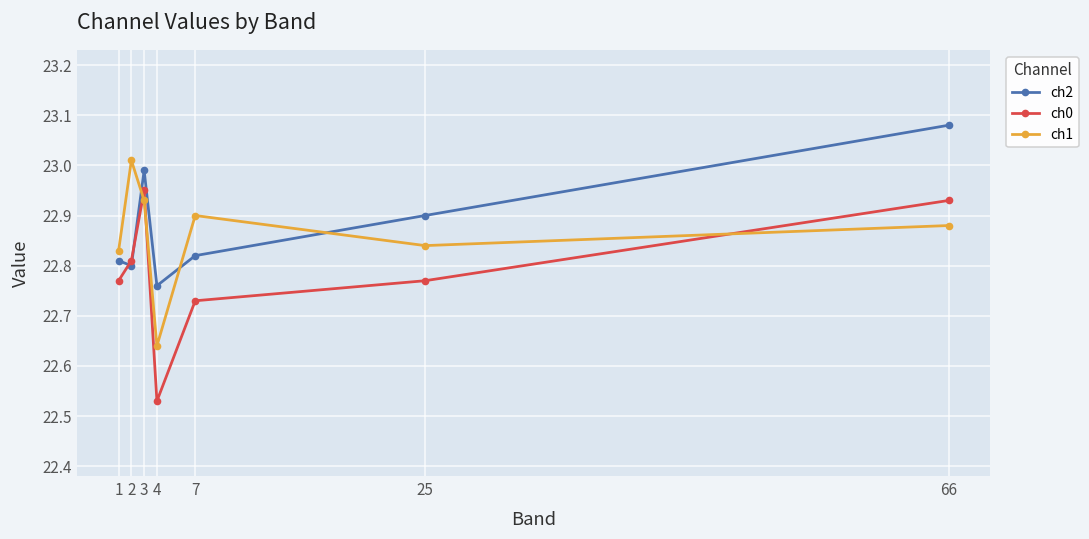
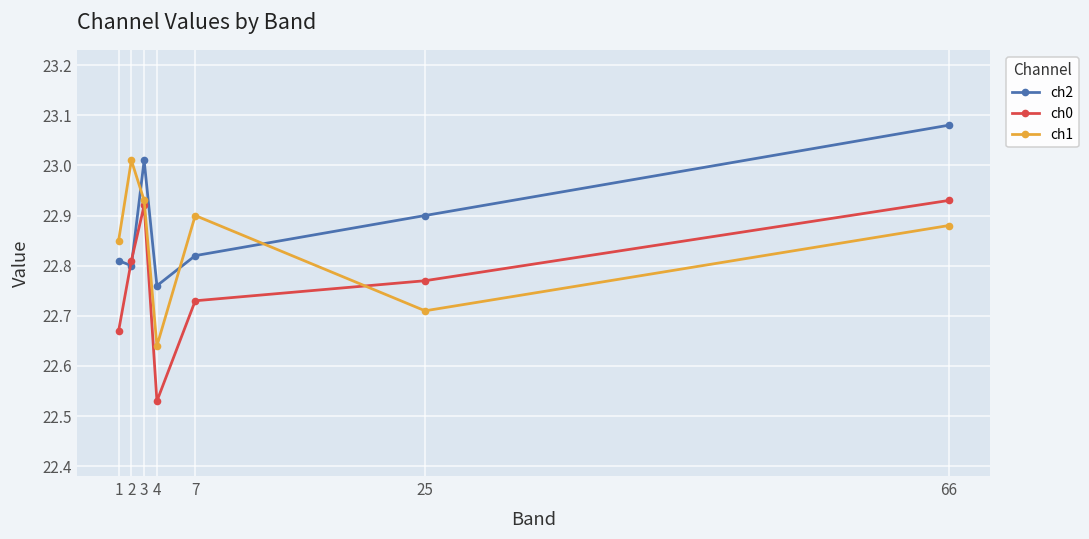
ch0, 1: 22.77 -> 22.67
ch1, 1: 22.83 -> 22.85
ch2, 3: 22.99 -> 23.01
ch0, 3: 22.95 -> 22.92
ch1, 25: 22.84 -> 22.71
